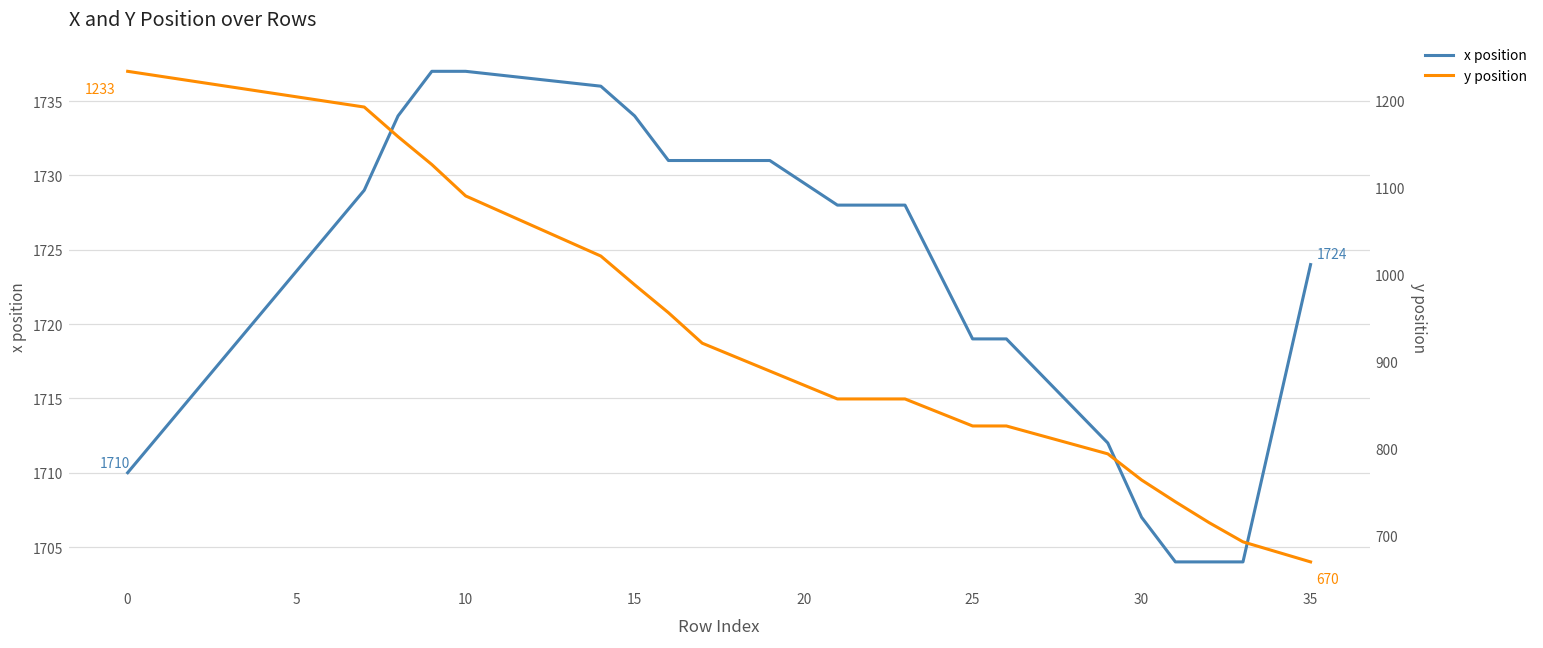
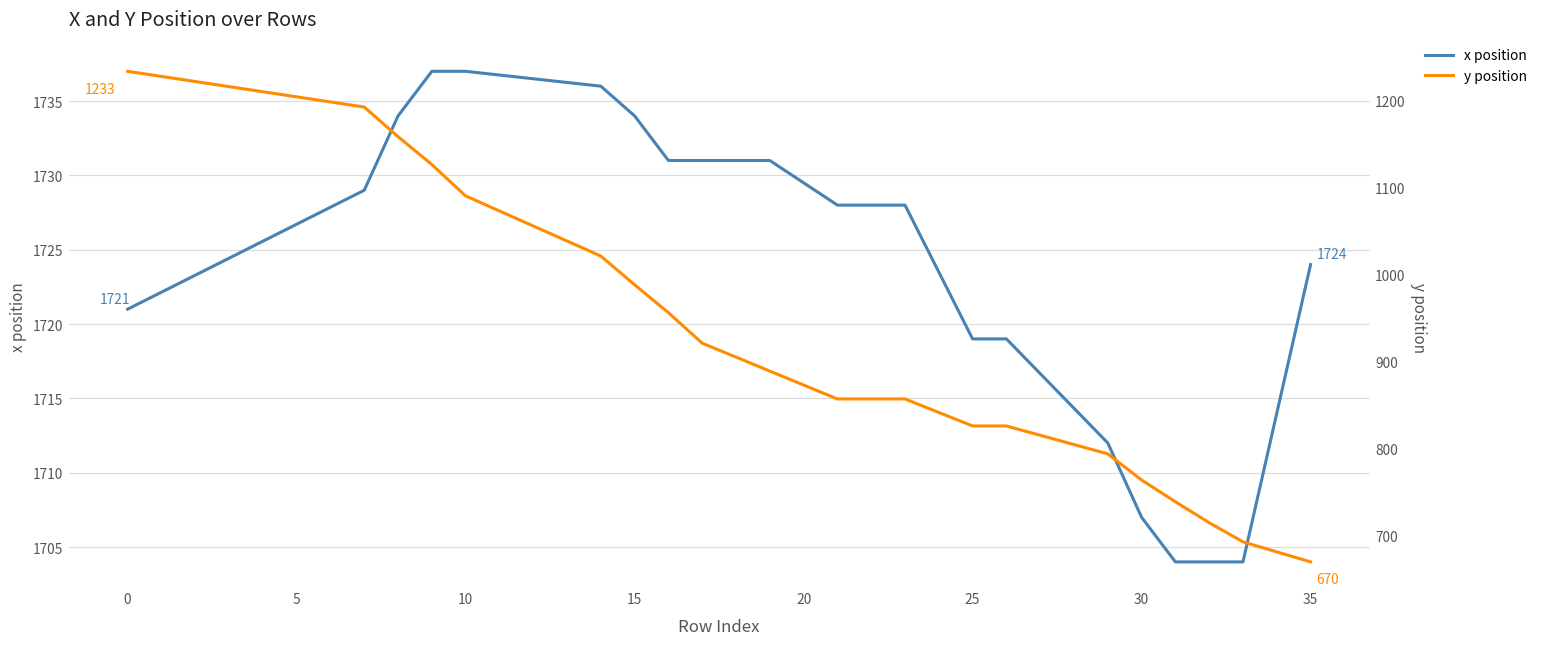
x position, 0: 1710 -> 1721
